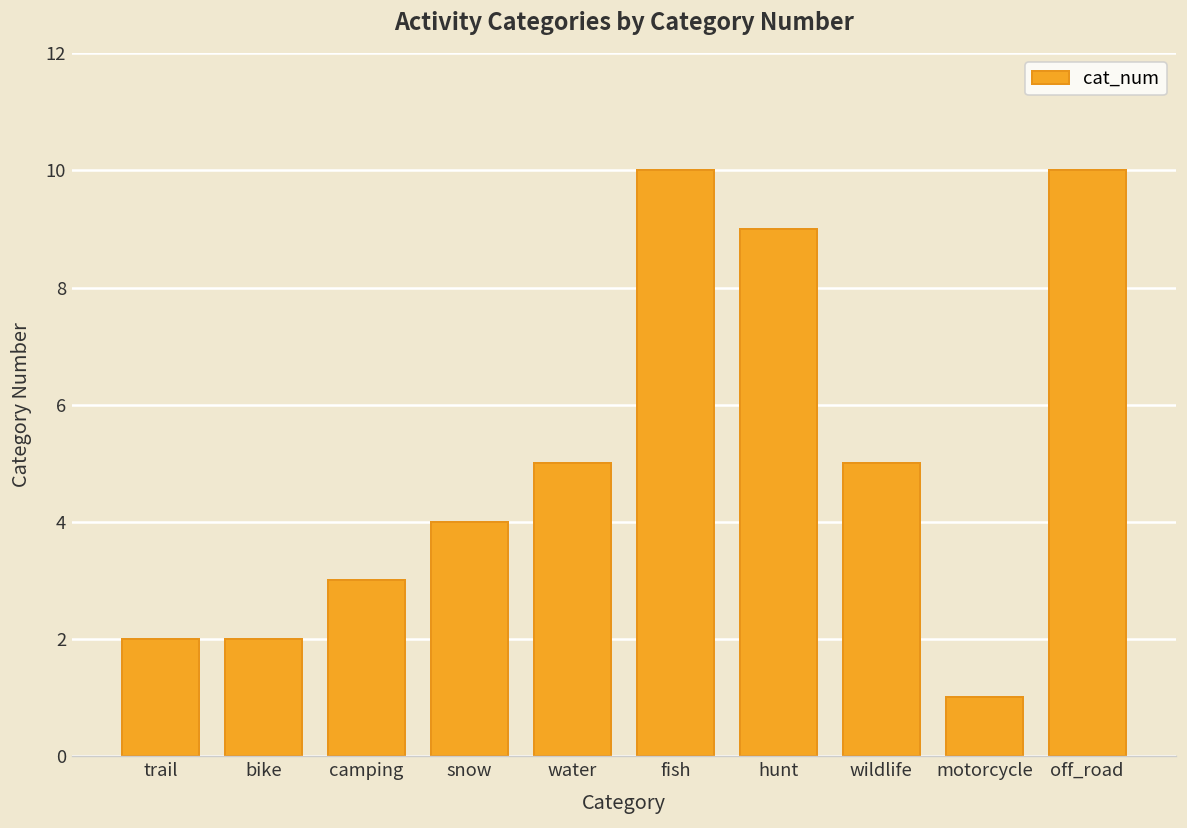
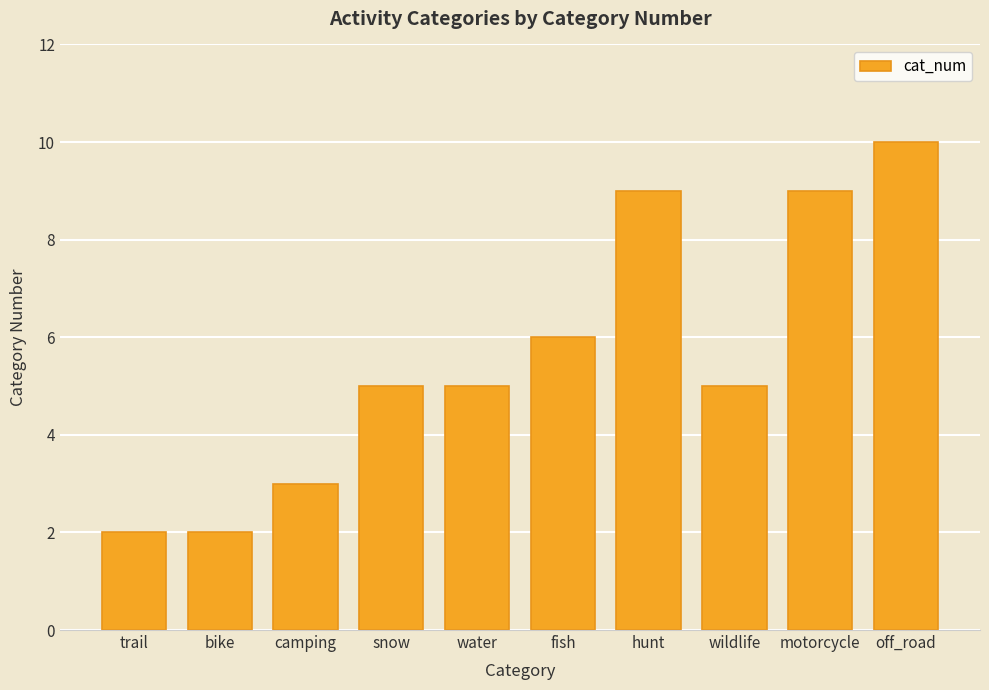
snow: 4 -> 5
fish: 10 -> 6
motorcycle: 1 -> 9
